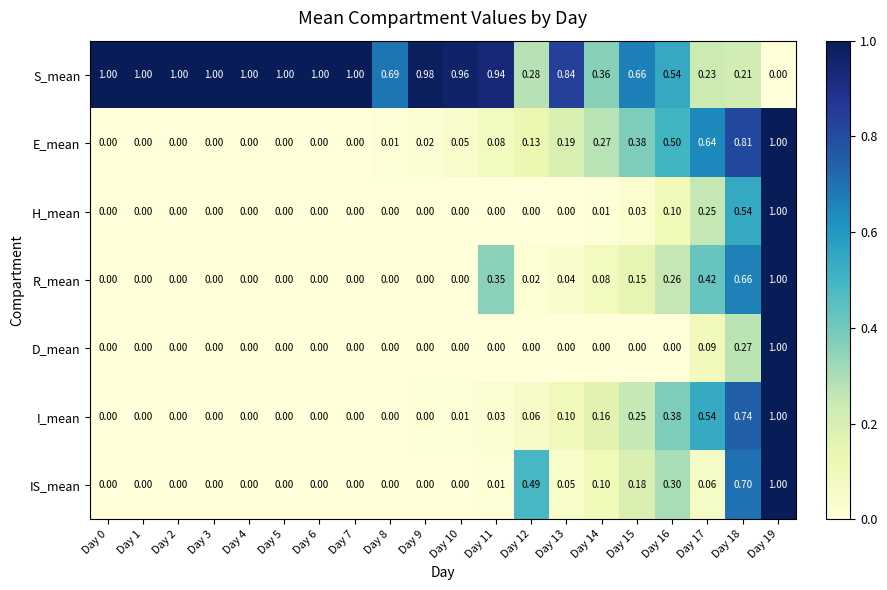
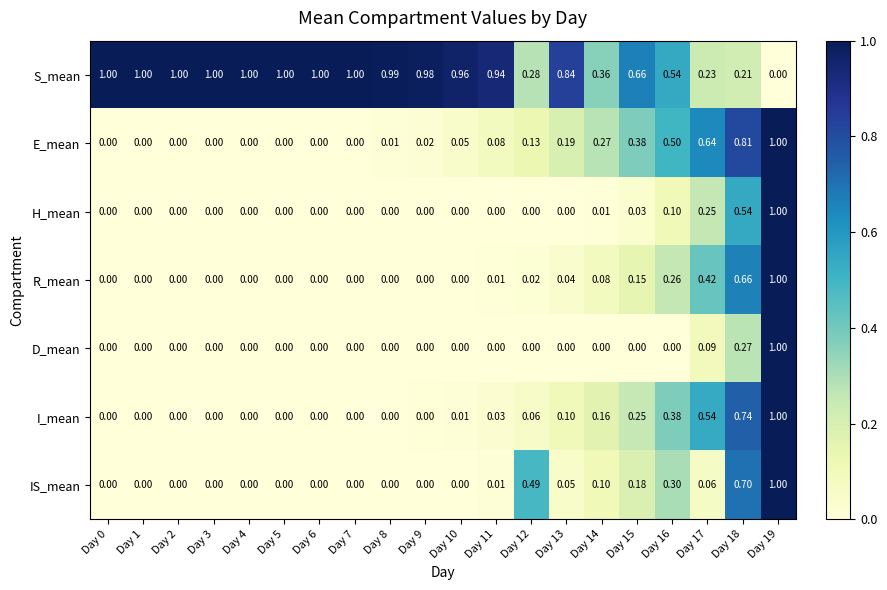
S_mean, Day 8: 0.69 -> 0.99
R_mean, Day 11: 0.35 -> 0.01
